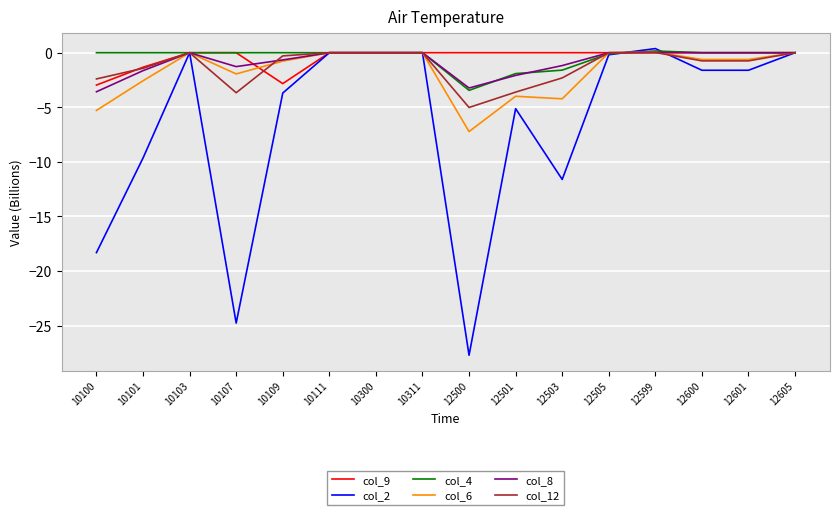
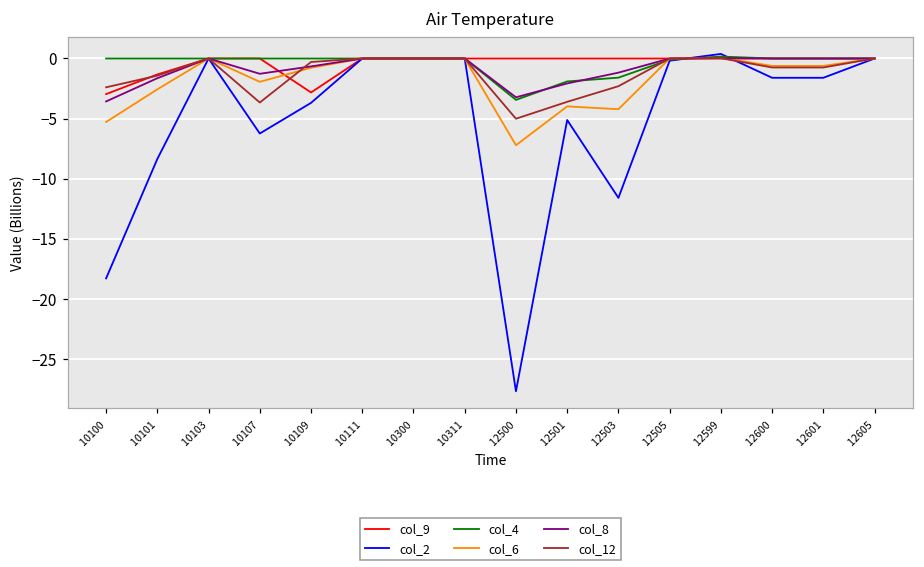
col_2, 10101: -9.7 -> -8.4
col_2, 10107: -24.8 -> -6.2
